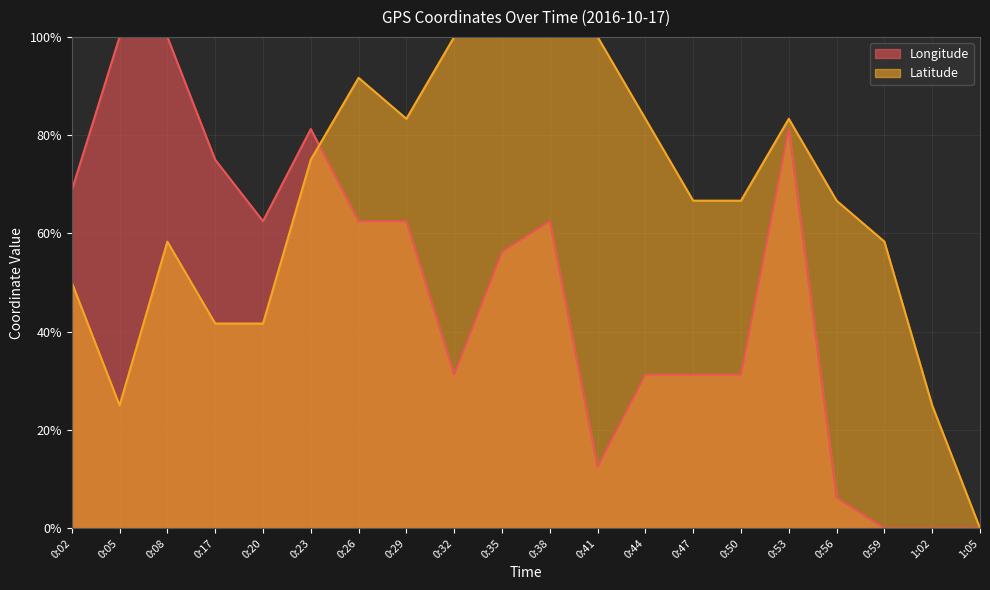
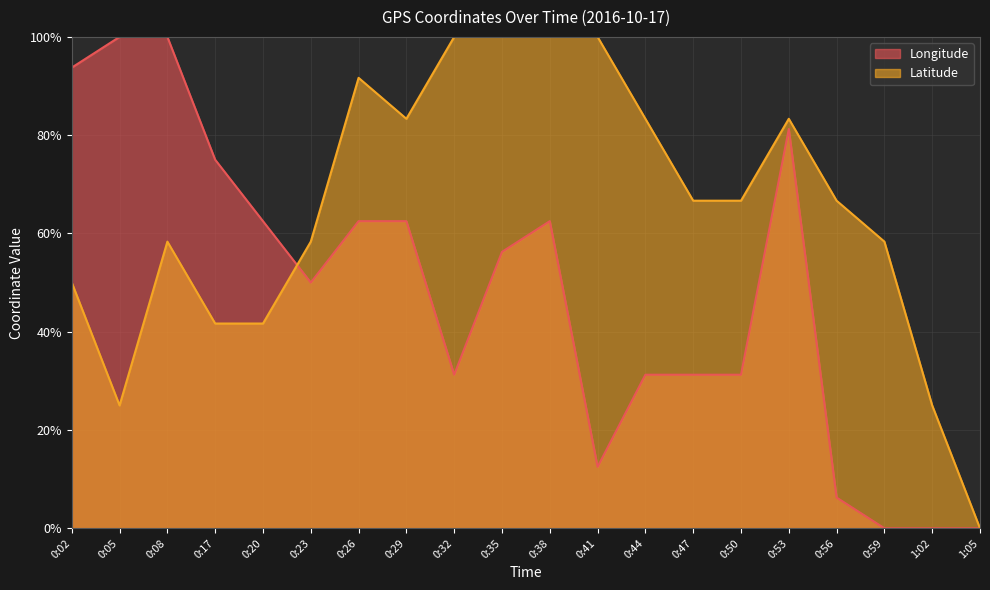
Longitude, 0:02: 69% -> 94%
Longitude, 0:23: 81% -> 50%
Latitude, 0:23: 75% -> 58%
